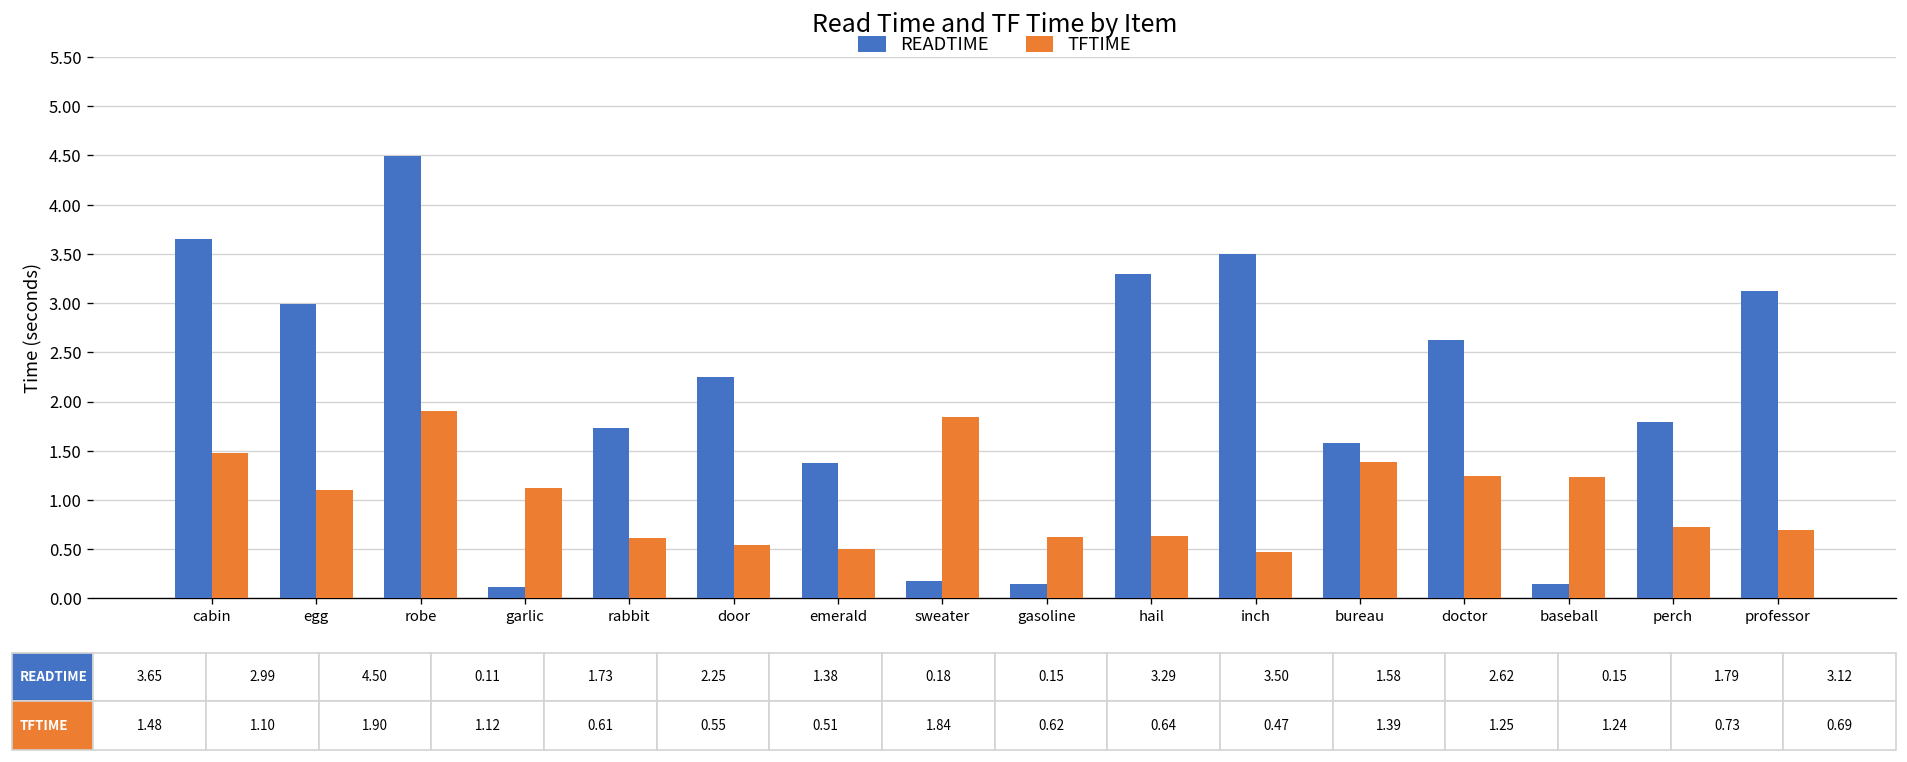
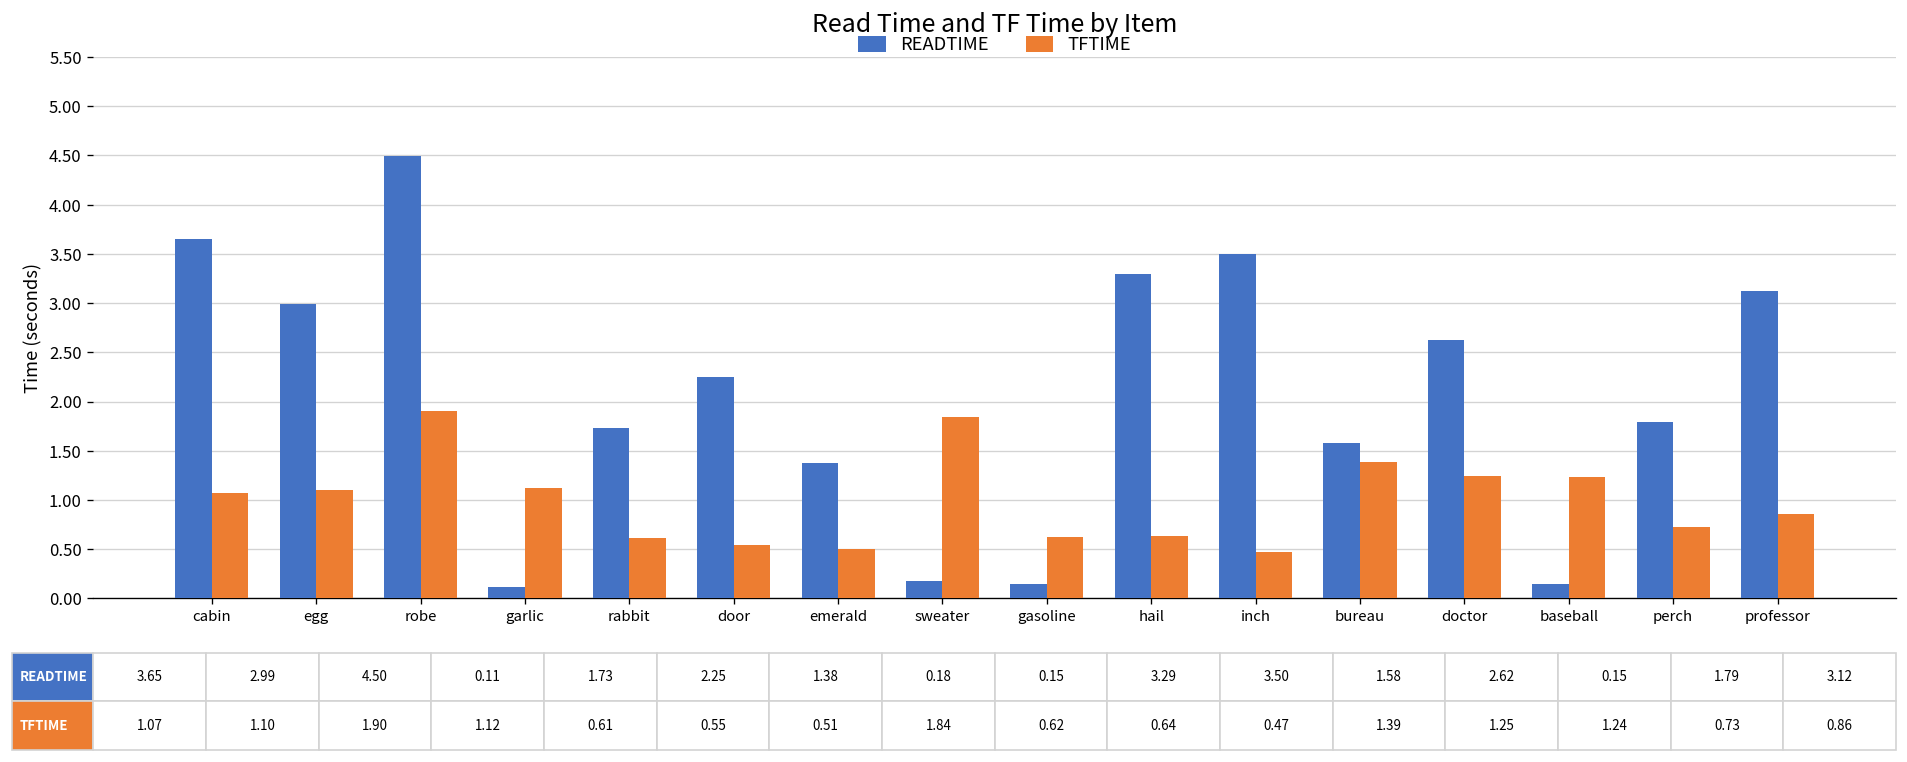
TFTIME, cabin: 1.48 -> 1.07
TFTIME, professor: 0.69 -> 0.86
